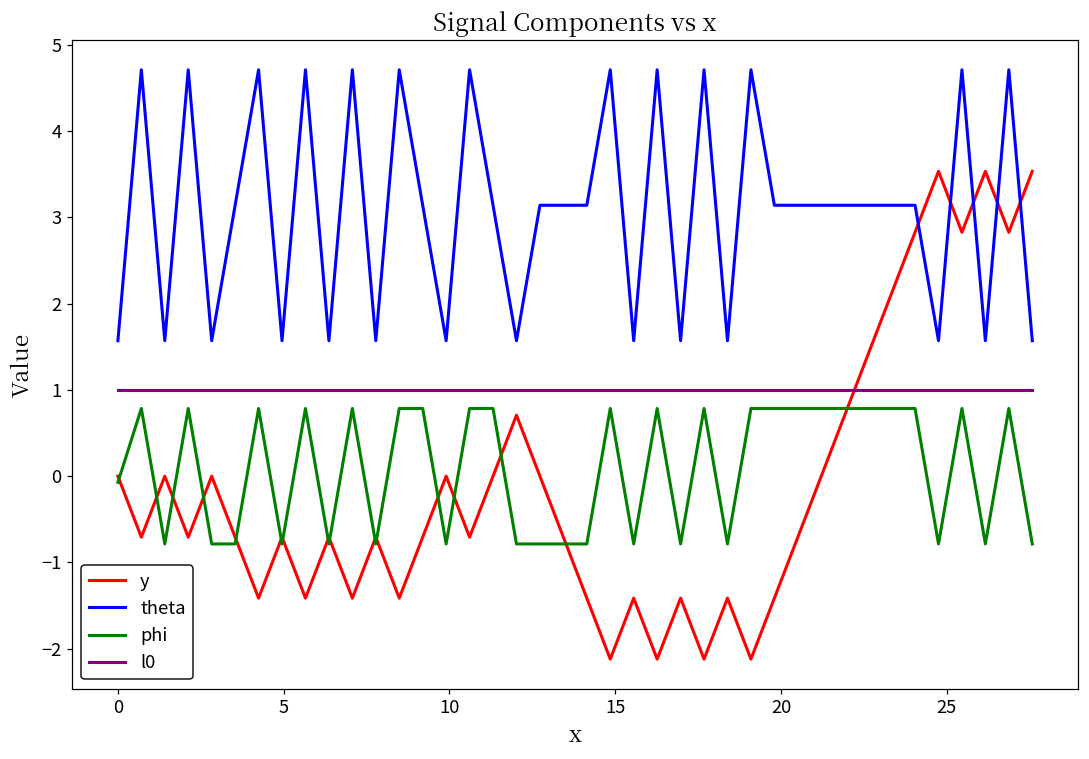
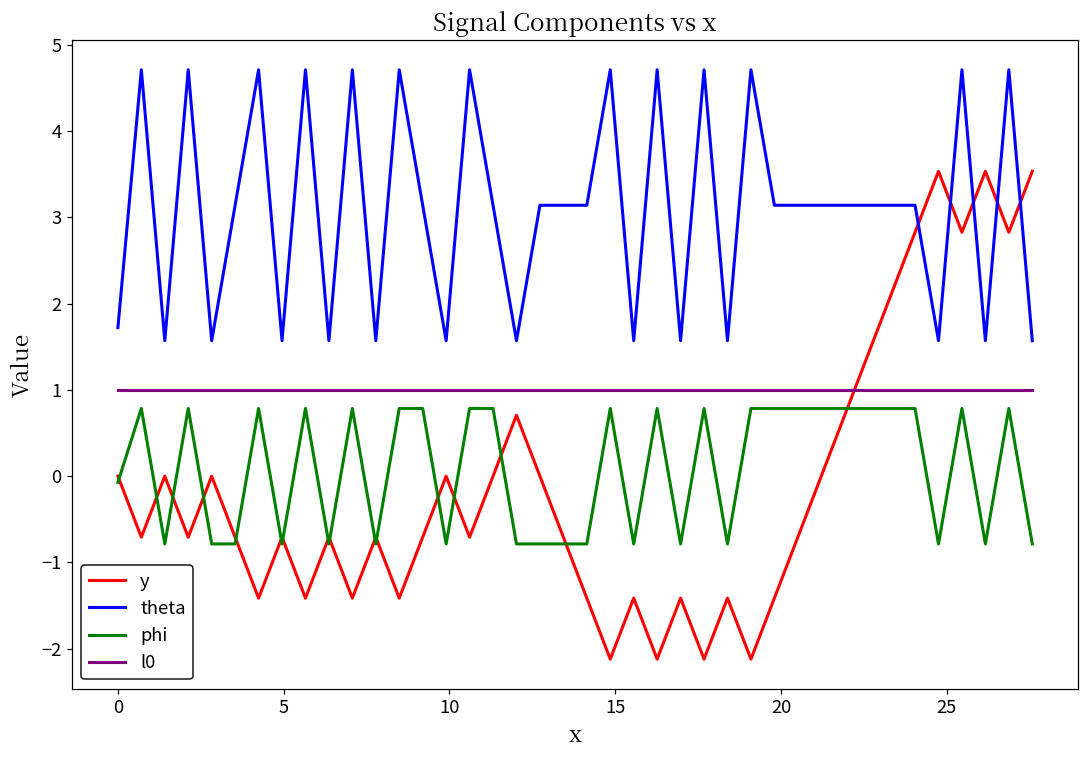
theta, 0: 1.6 -> 1.7
